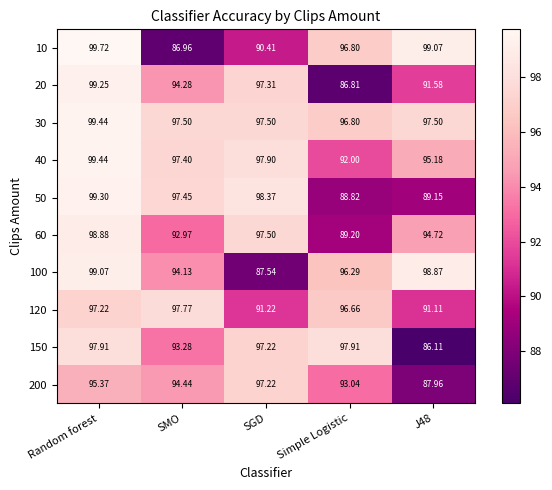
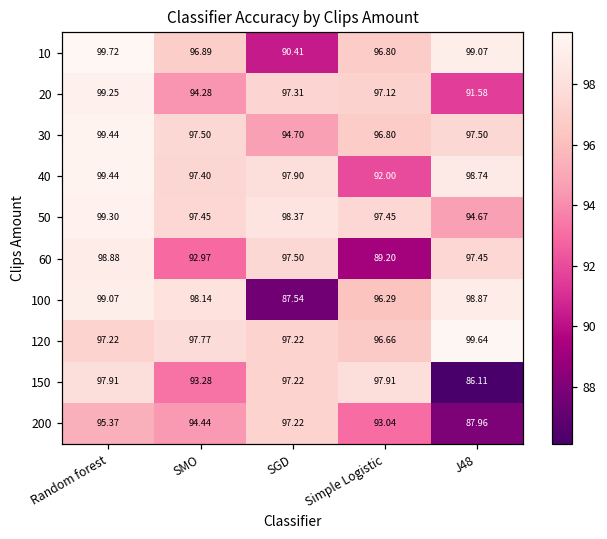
10, SMO: 86.96 -> 96.89
20, Simple Logistic: 86.81 -> 97.12
30, SGD: 97.50 -> 94.70
40, J48: 95.18 -> 98.74
50, Simple Logistic: 88.82 -> 97.45
50, J48: 89.15 -> 94.67
60, J48: 94.72 -> 97.45
100, SMO: 94.13 -> 98.14
120, SGD: 91.22 -> 97.22
120, J48: 91.11 -> 99.64
